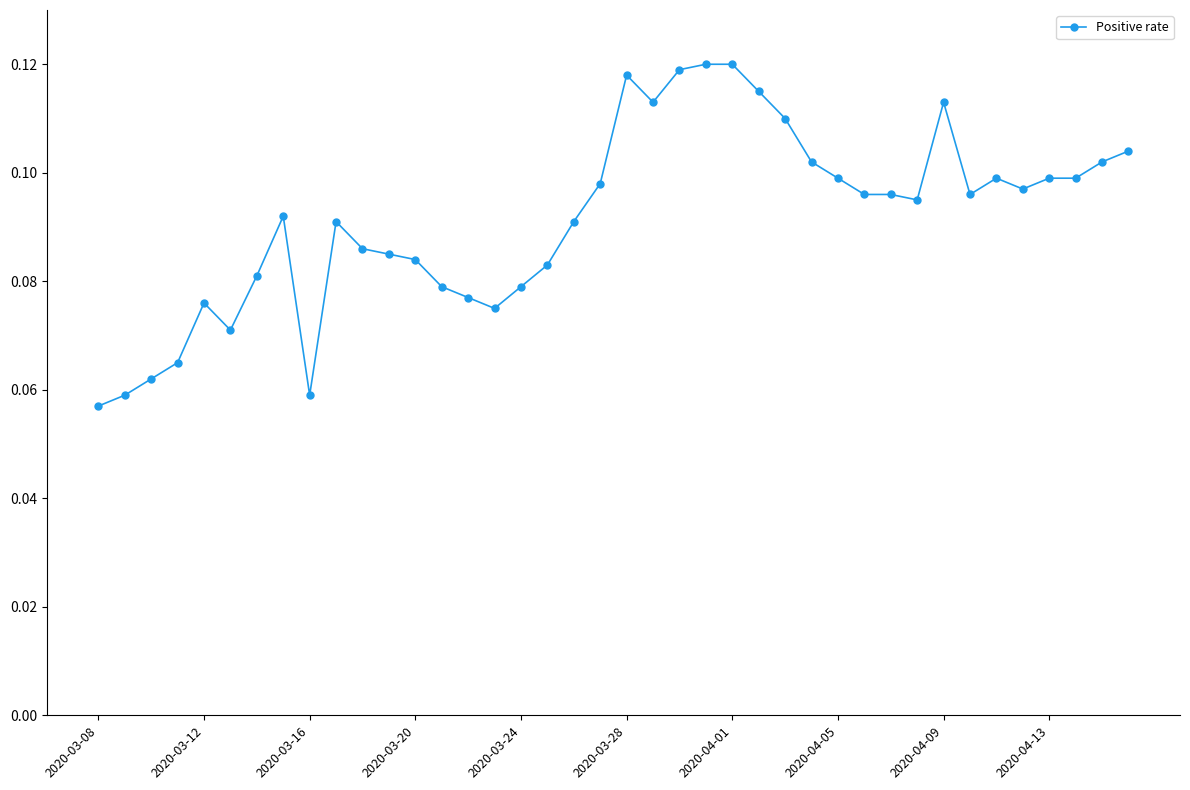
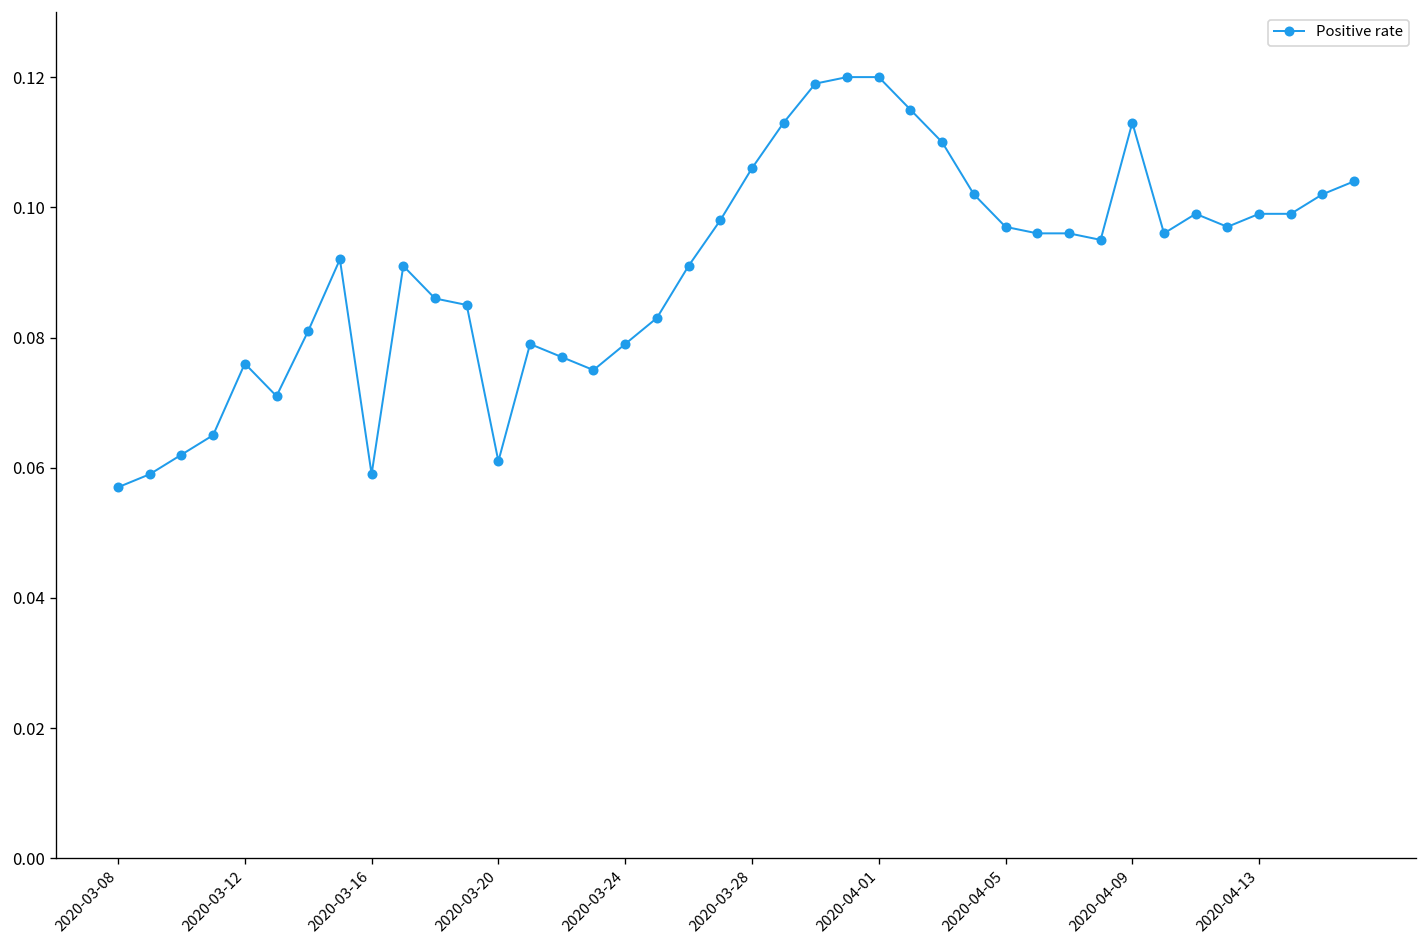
2020-03-20: 0.084 -> 0.061
2020-03-28: 0.118 -> 0.106
2020-04-05: 0.099 -> 0.097
